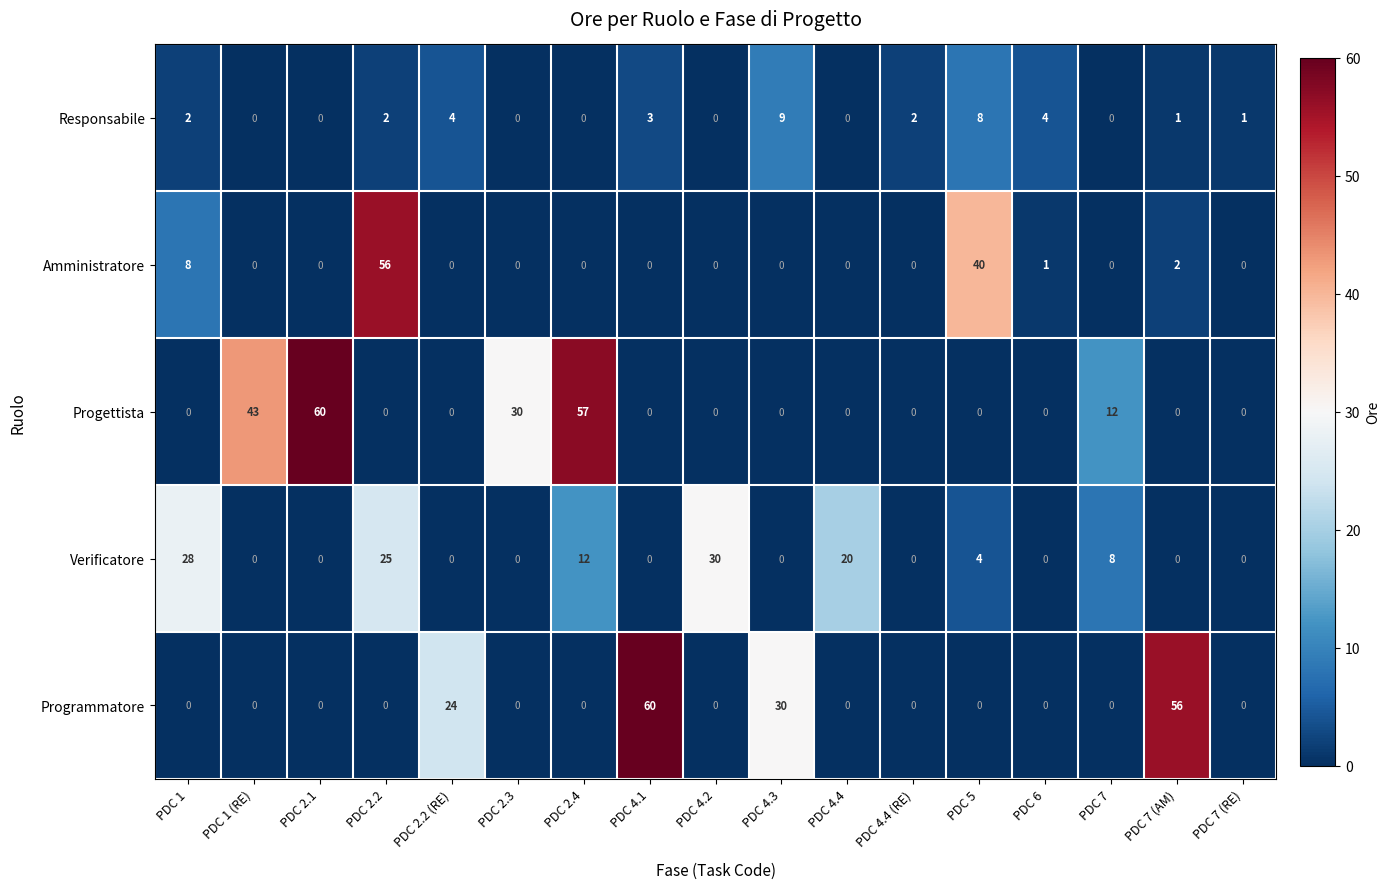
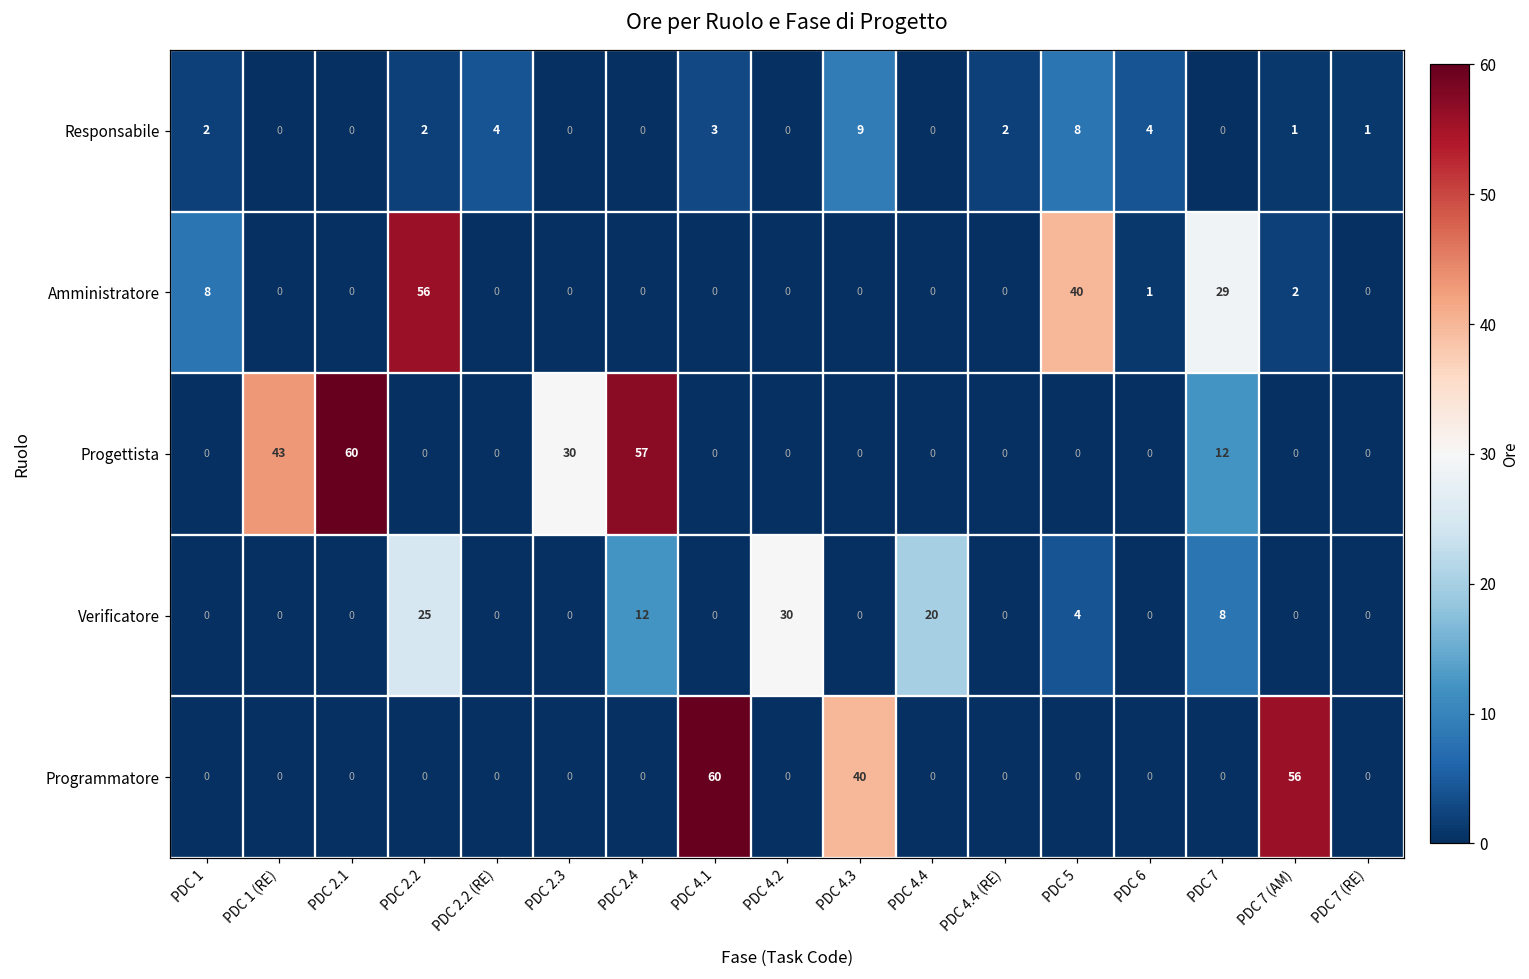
Amministratore, PDC 7: 0 -> 29
Verificatore, PDC 1: 28 -> 0
Programmatore, PDC 2.2 (RE): 24 -> 0
Programmatore, PDC 4.3: 30 -> 40
